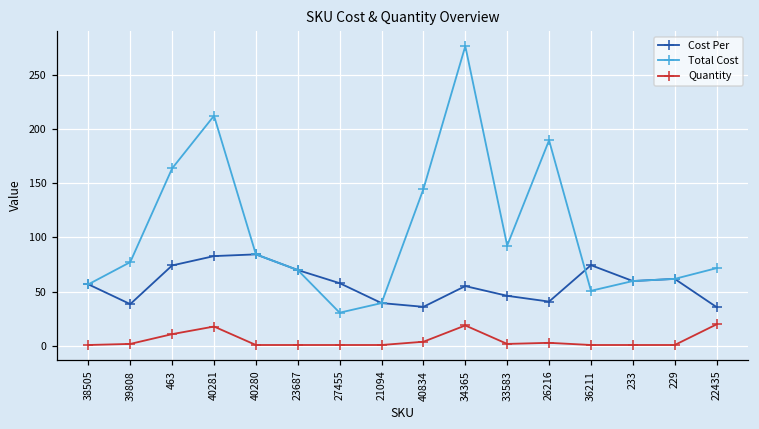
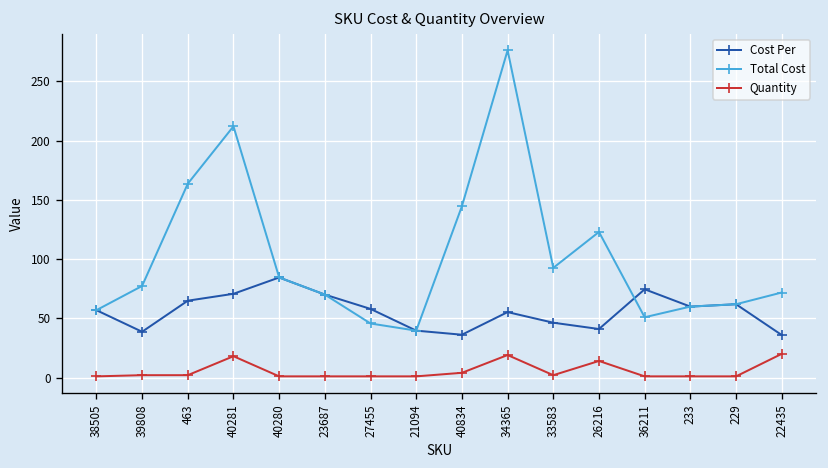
Cost Per, 463: 70 -> 60
Quantity, 463: 10 -> 0
Cost Per, 40281: 80 -> 70
Total Cost, 27455: 30 -> 50
Total Cost, 26216: 190 -> 120
Quantity, 26216: 0 -> 10
